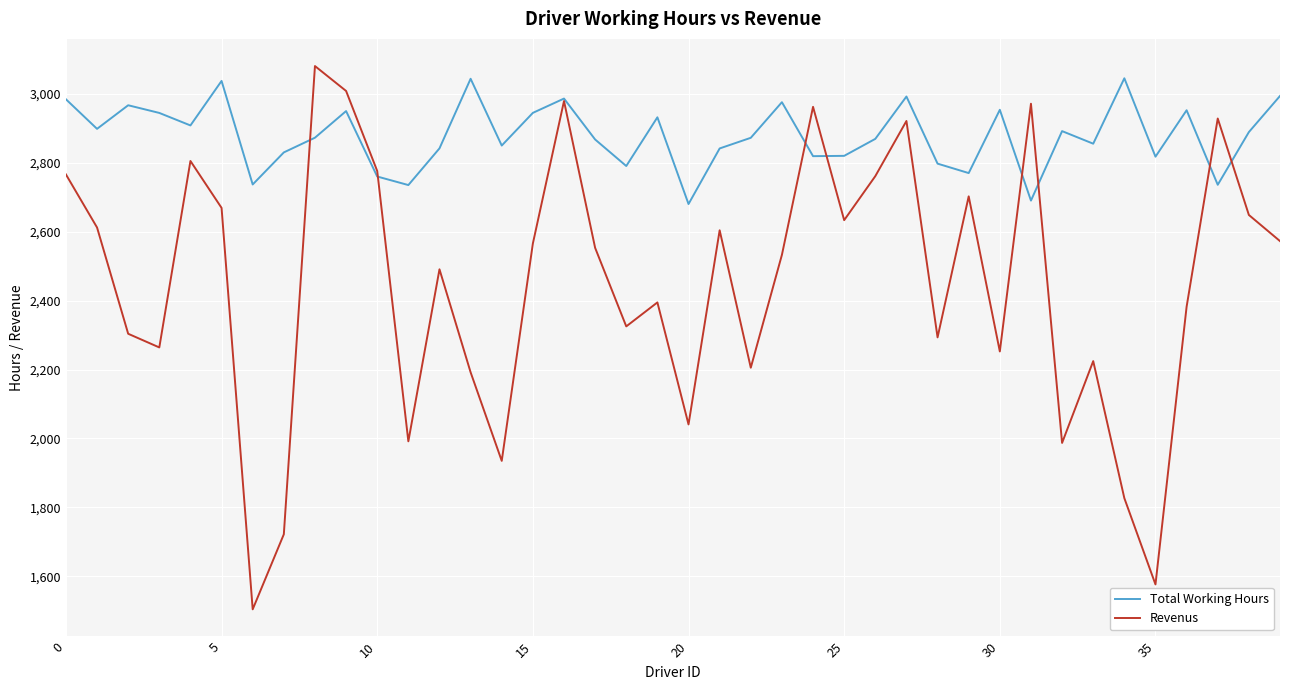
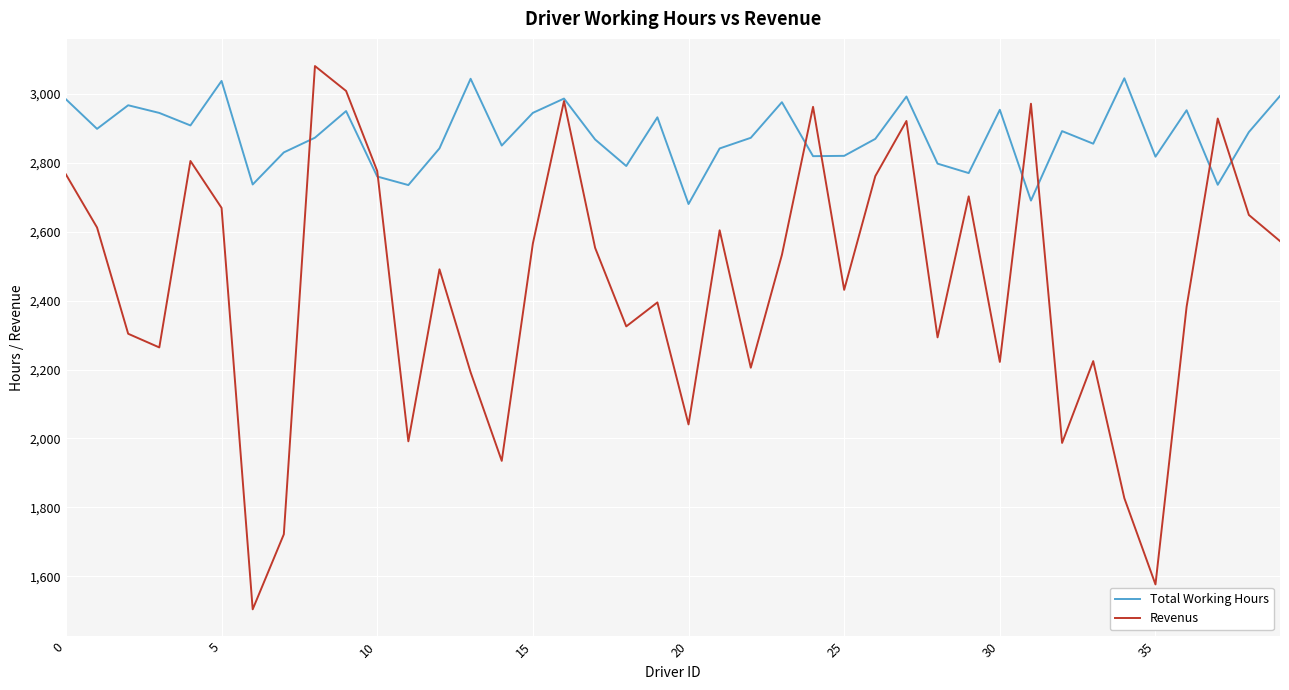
Revenus, 25: 2,630 -> 2,430
Revenus, 30: 2,250 -> 2,220
